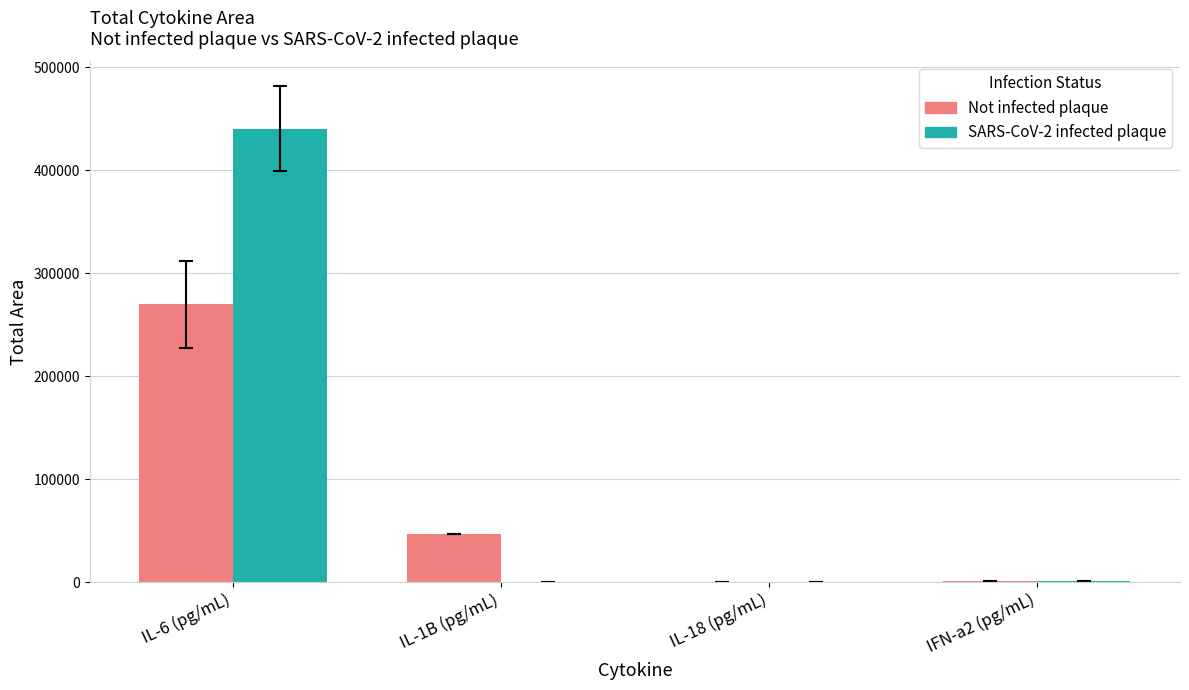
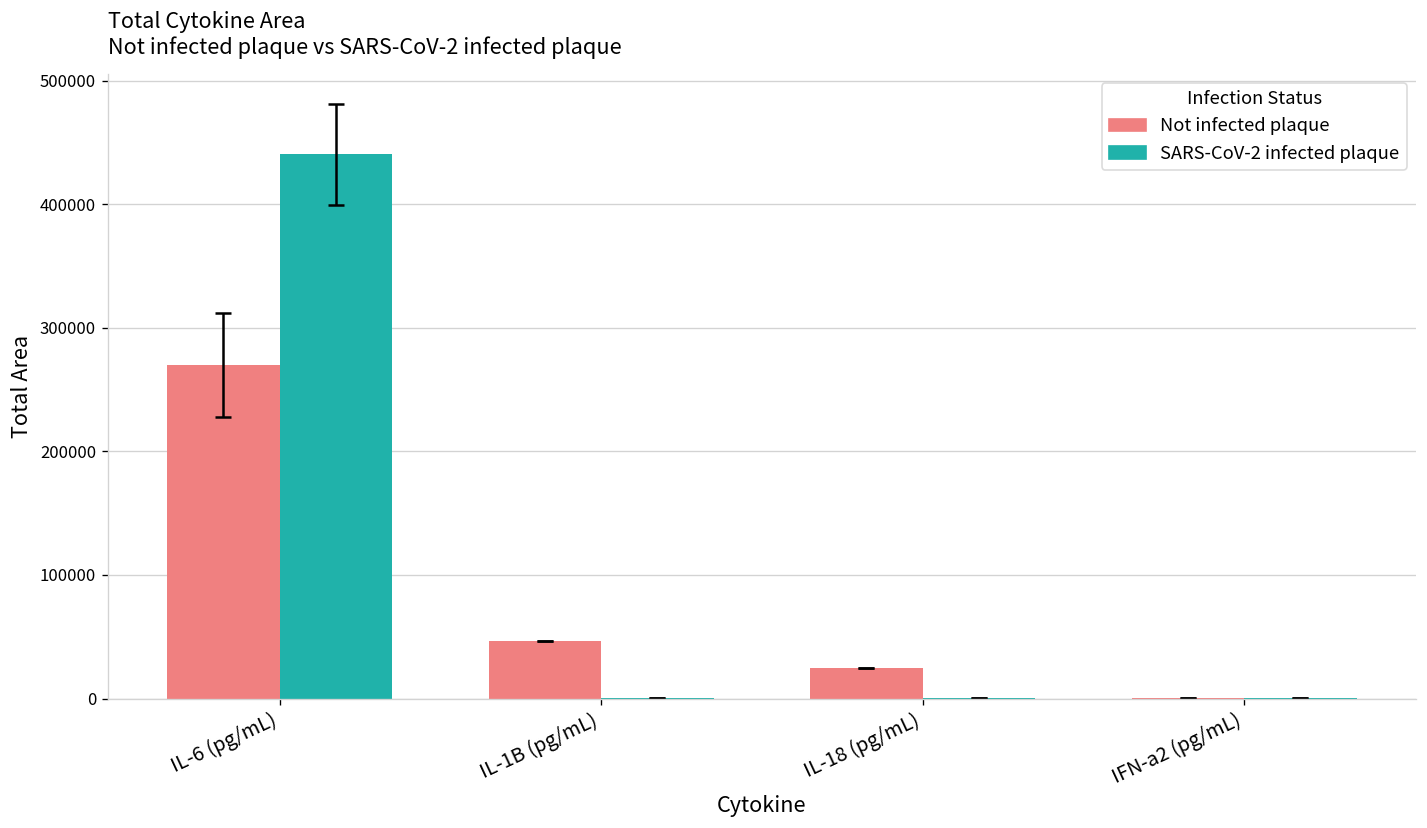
Not infected plaque, IL-18 (pg/mL): 0 -> 25000
